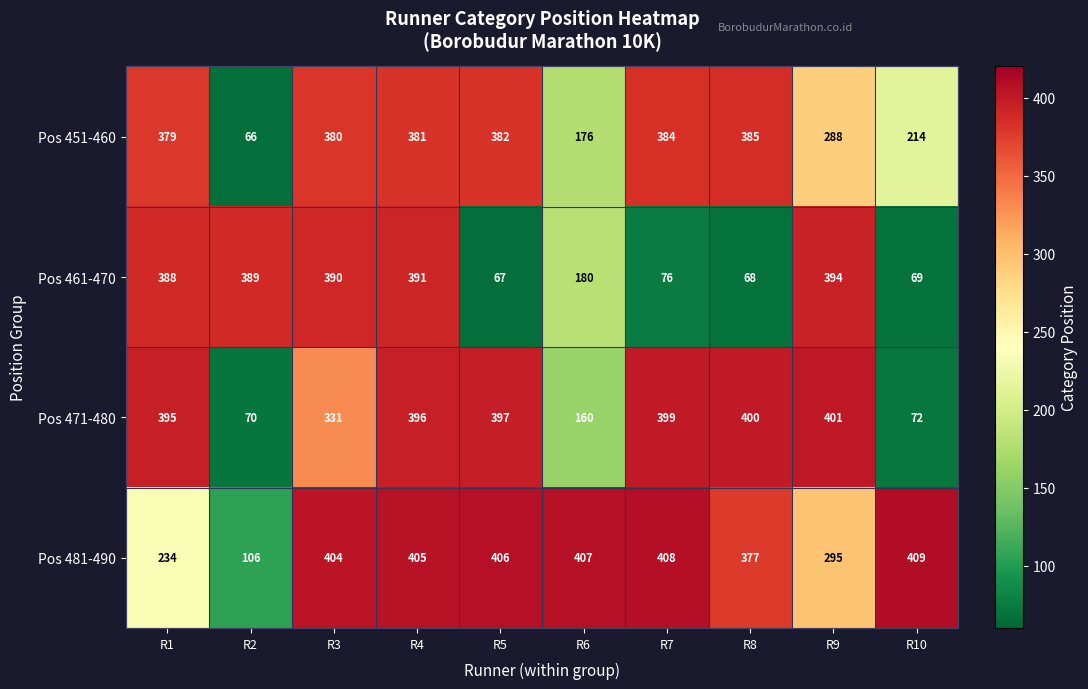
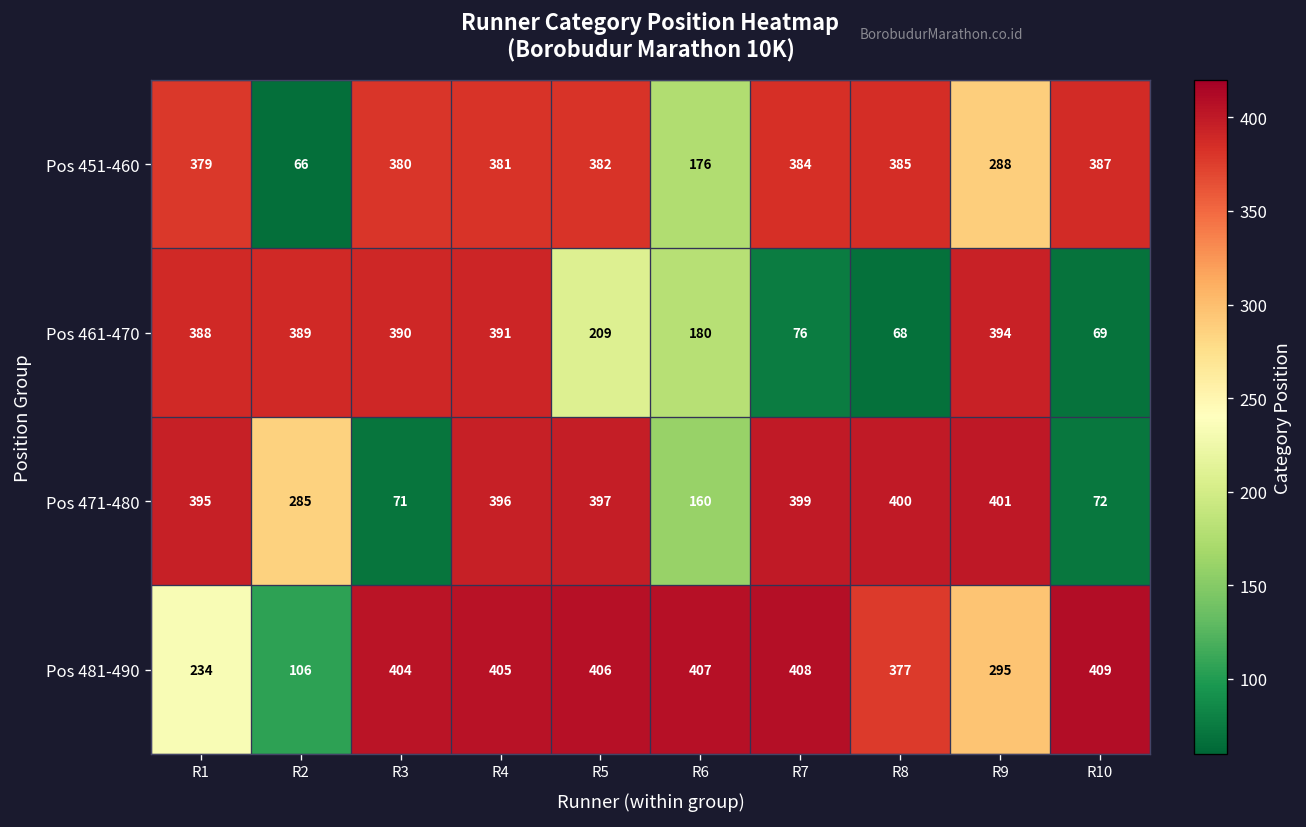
Pos 451-460, R10: 214 -> 387
Pos 461-470, R5: 67 -> 209
Pos 471-480, R2: 70 -> 285
Pos 471-480, R3: 331 -> 71
